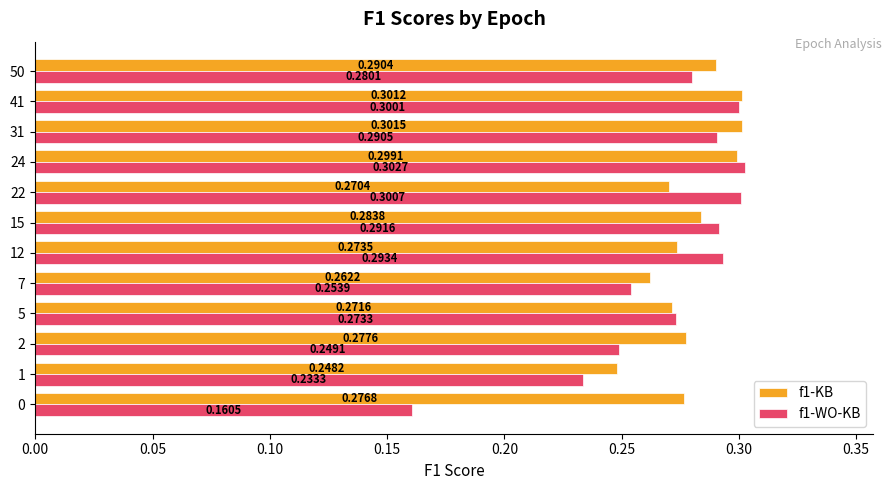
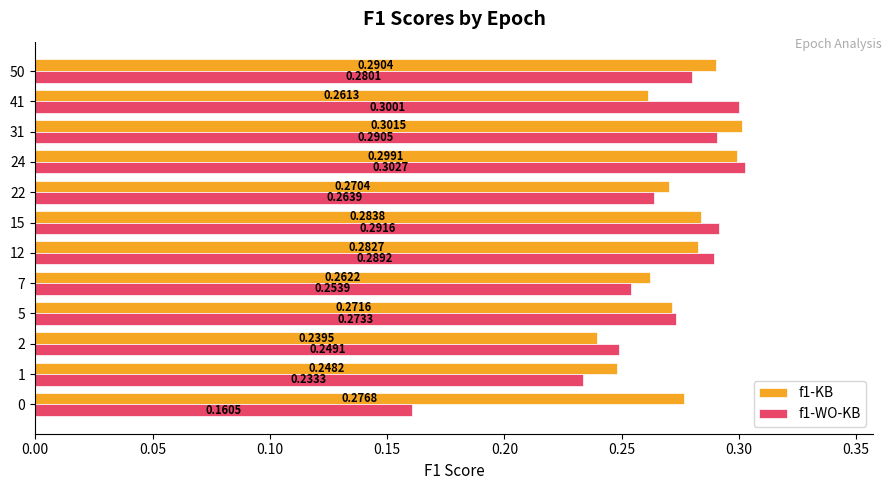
f1-KB, 41: 0.3012 -> 0.2613
f1-WO-KB, 22: 0.3007 -> 0.2639
f1-KB, 12: 0.2735 -> 0.2827
f1-WO-KB, 12: 0.2934 -> 0.2892
f1-KB, 2: 0.2776 -> 0.2395
